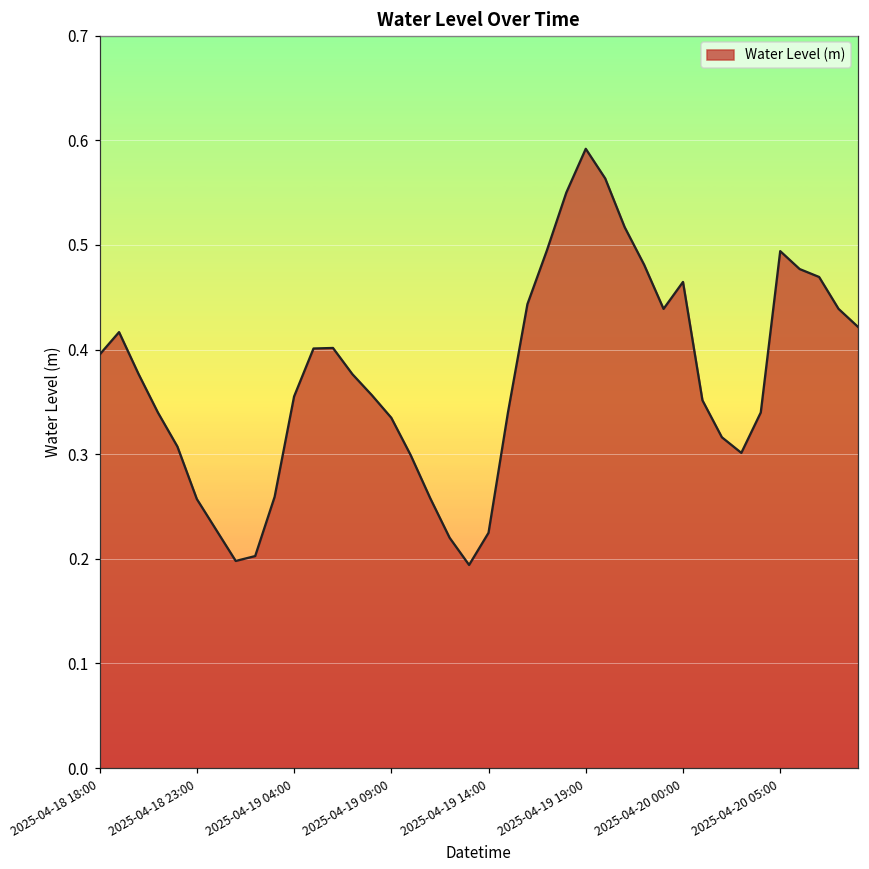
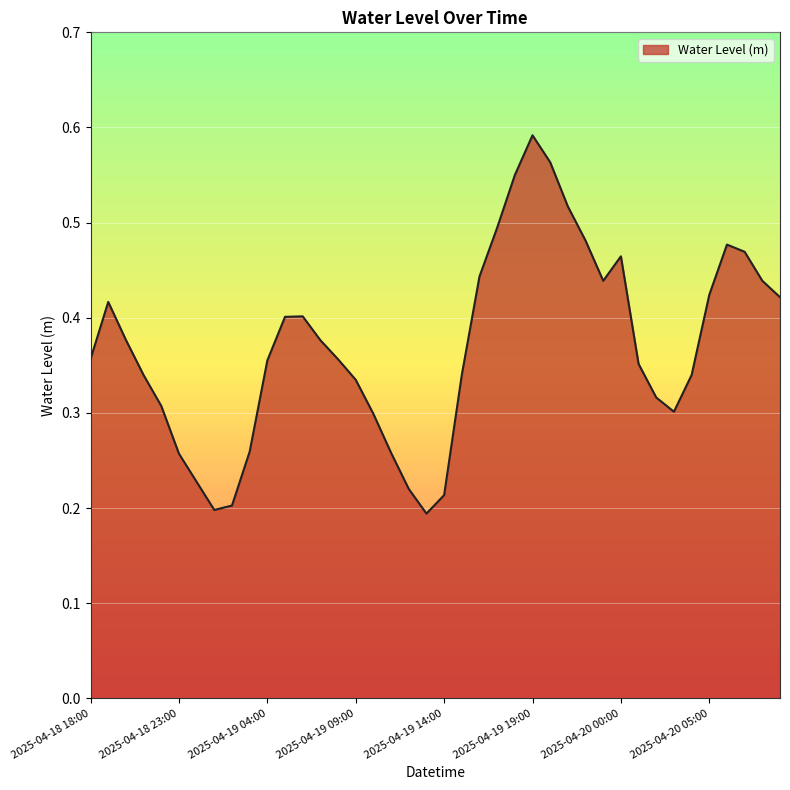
2025-04-18 18:00: 0.40 -> 0.36
2025-04-19 14:00: 0.22 -> 0.21
2025-04-20 05:00: 0.49 -> 0.42
